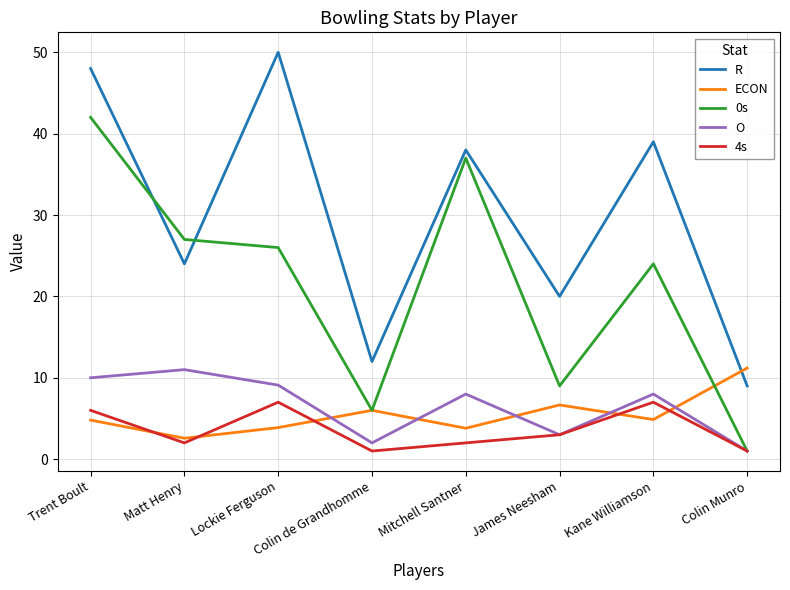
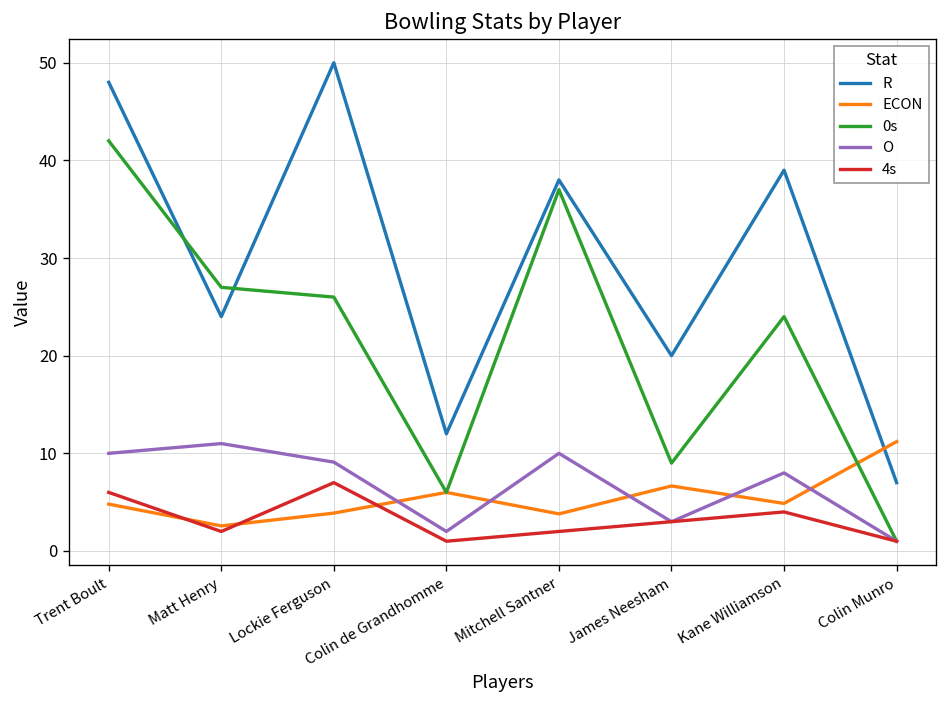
O, Mitchell Santner: 8 -> 10
4s, Kane Williamson: 7 -> 4
R, Colin Munro: 9 -> 7
